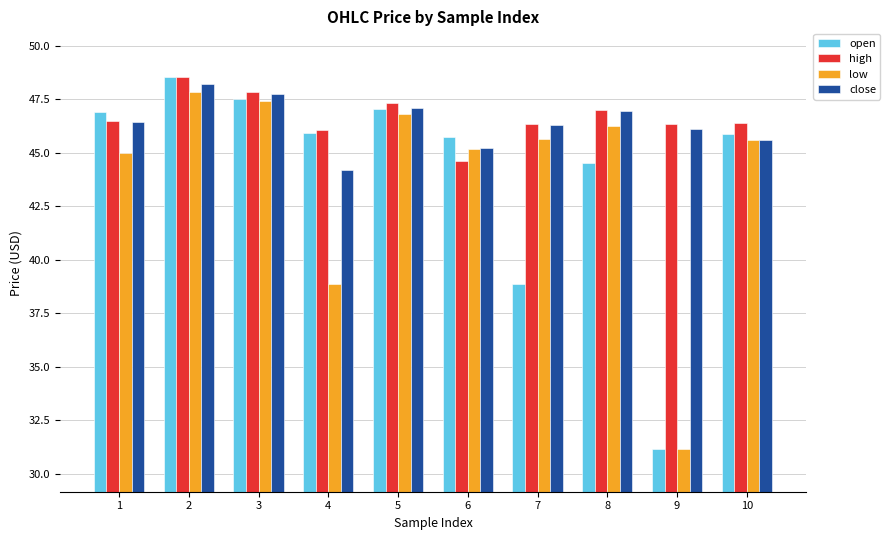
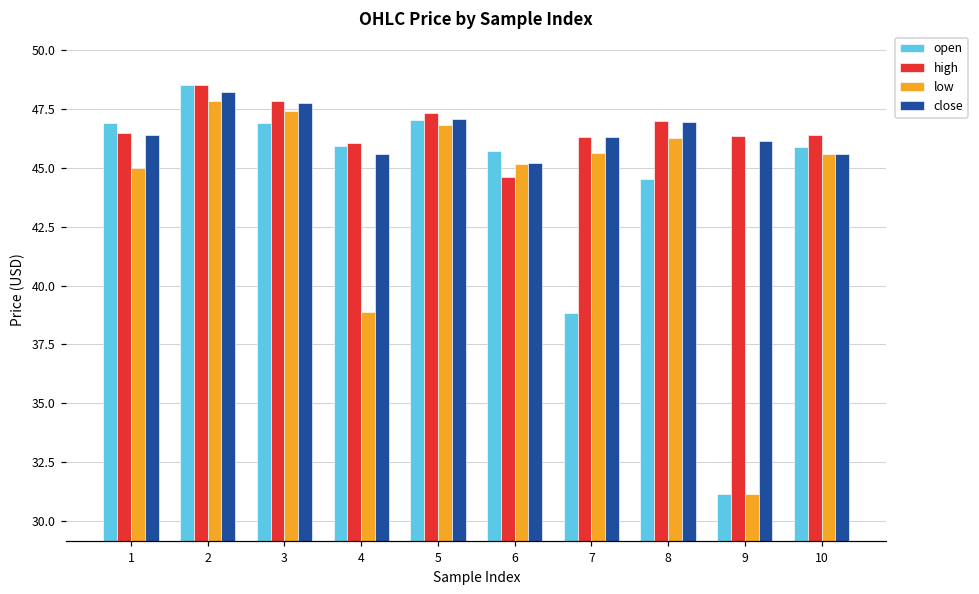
open, 3: 47.5 -> 46.9
close, 4: 44.2 -> 45.6
